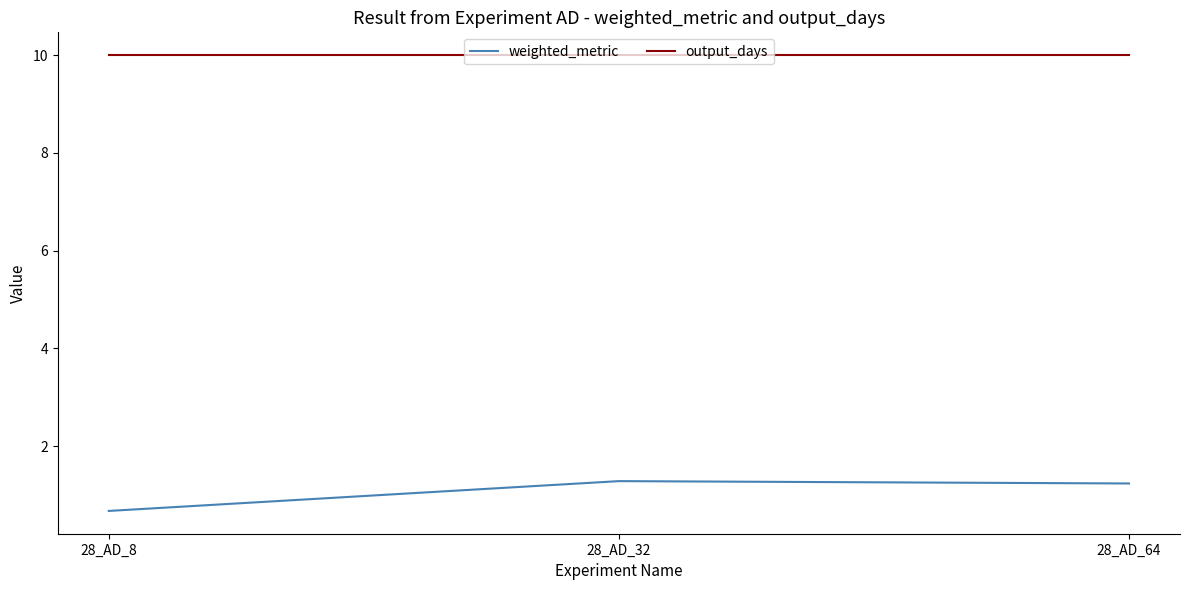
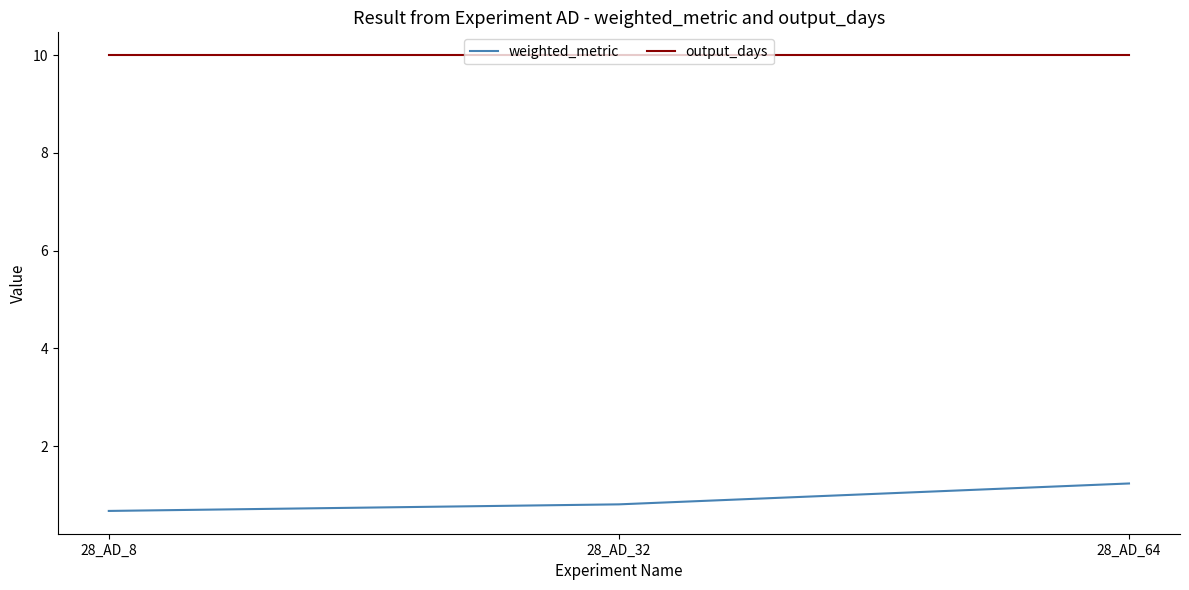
weighted_metric, 28_AD_32: 1.3 -> 0.8
